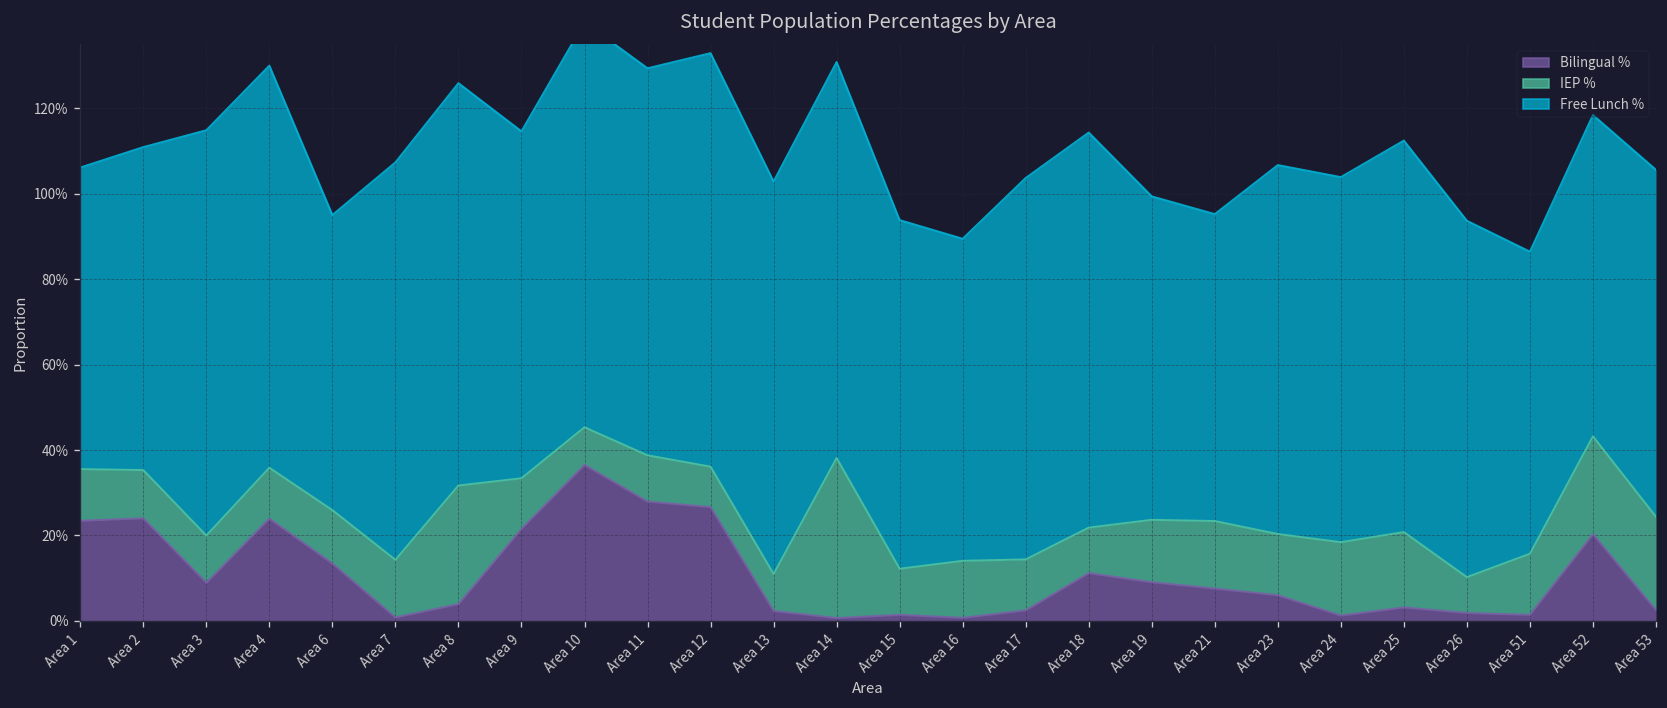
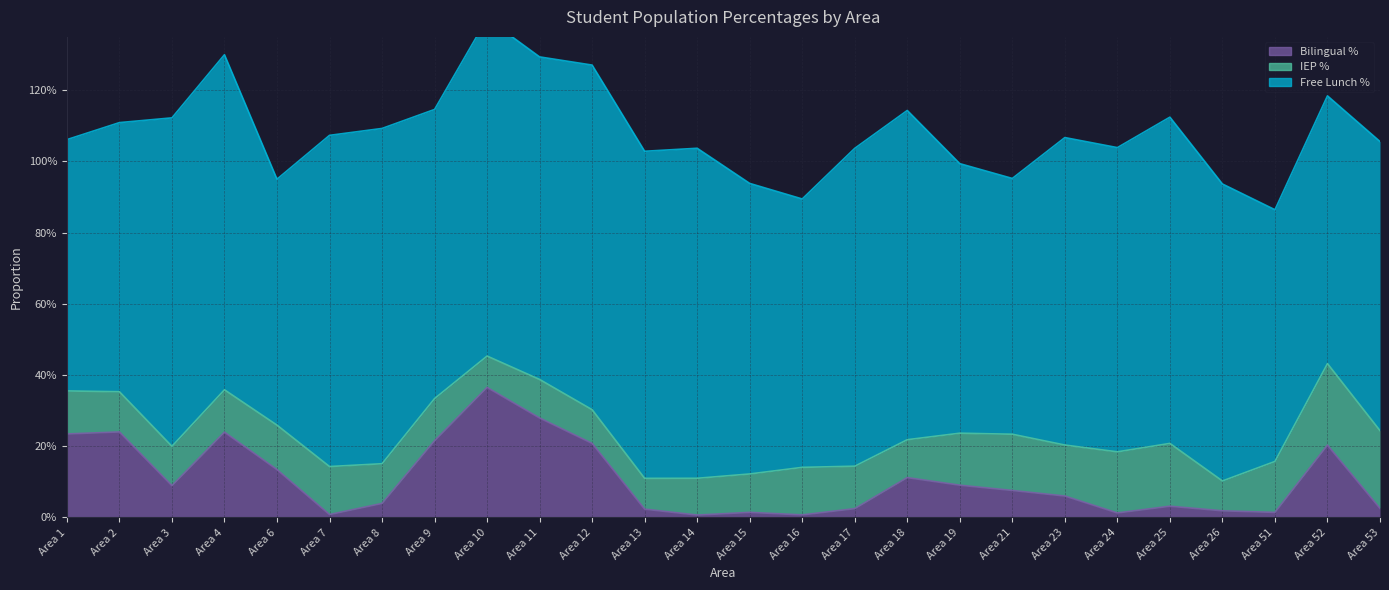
Free Lunch %, Area 3: 95% -> 92%
IEP %, Area 8: 28% -> 11%
Bilingual %, Area 12: 27% -> 21%
IEP %, Area 14: 37% -> 10%
